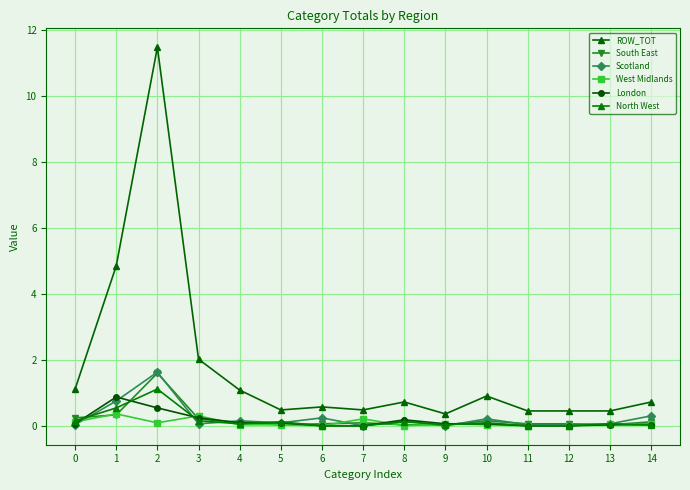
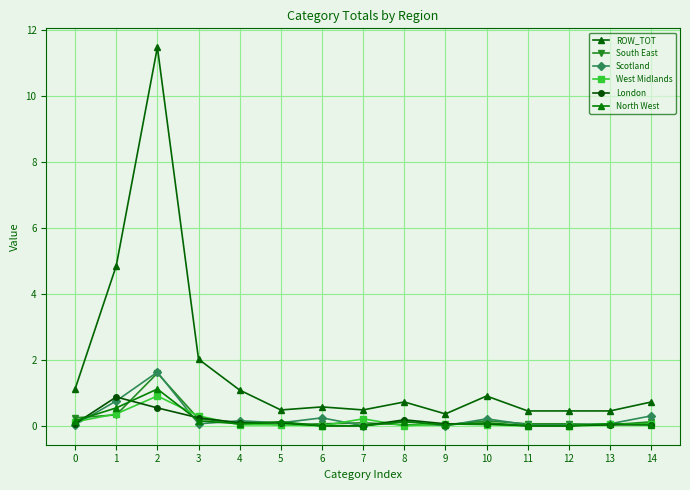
West Midlands, 2: 0.1 -> 0.9
